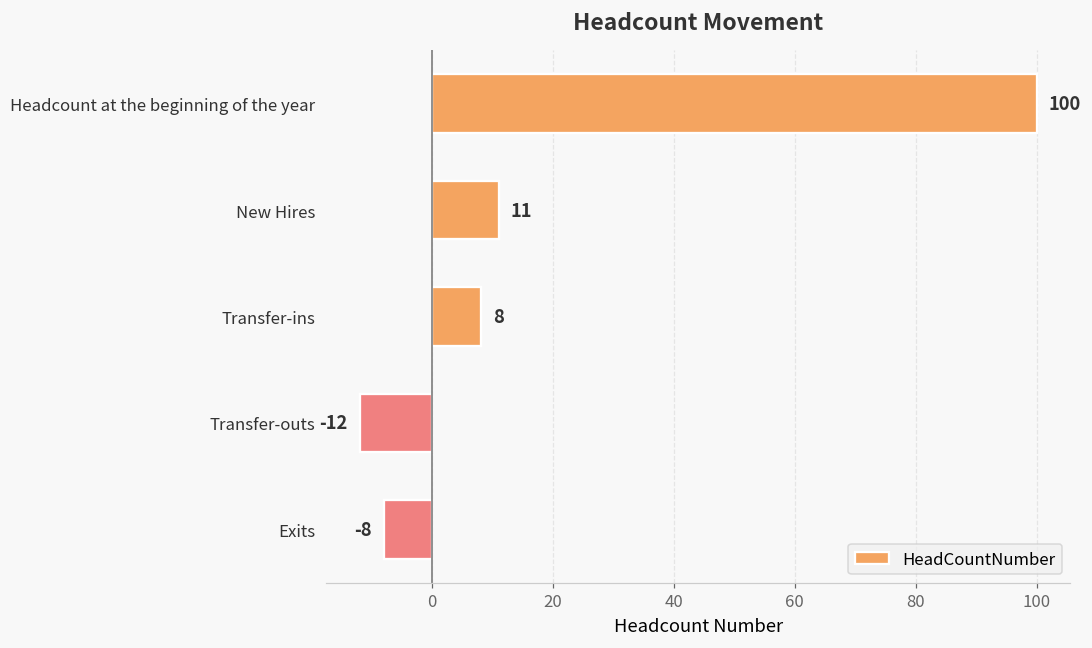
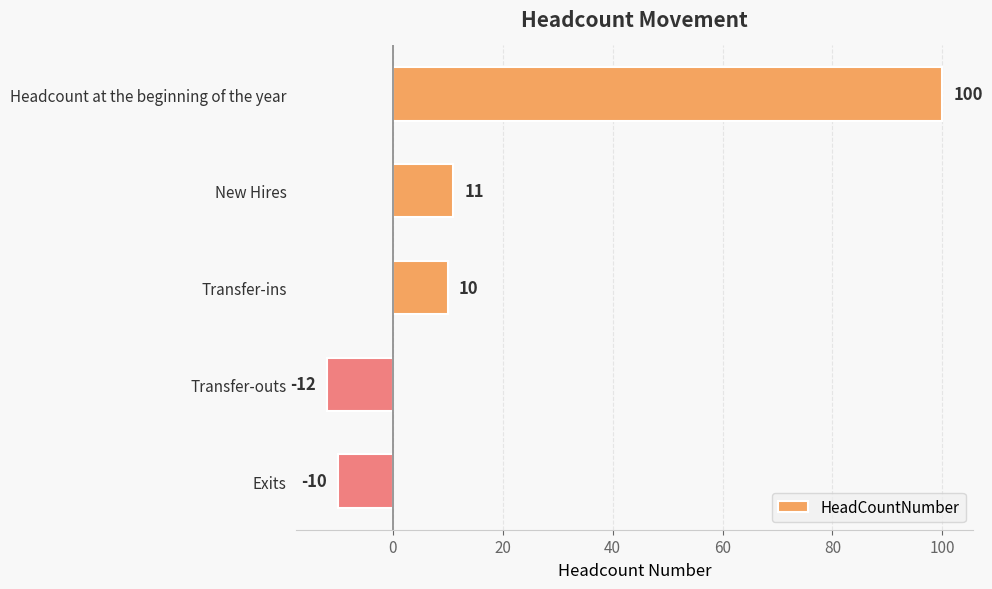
Transfer-ins: 8 -> 10
Exits: -8 -> -10
